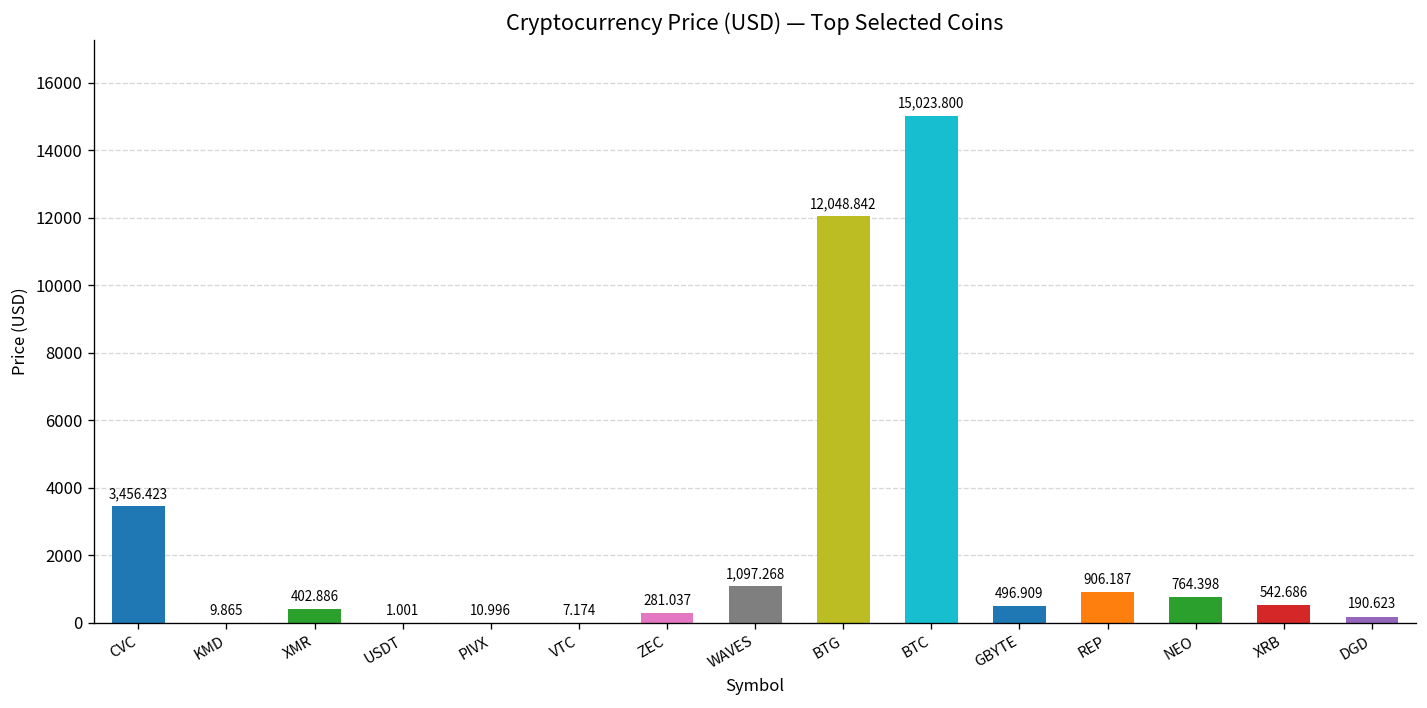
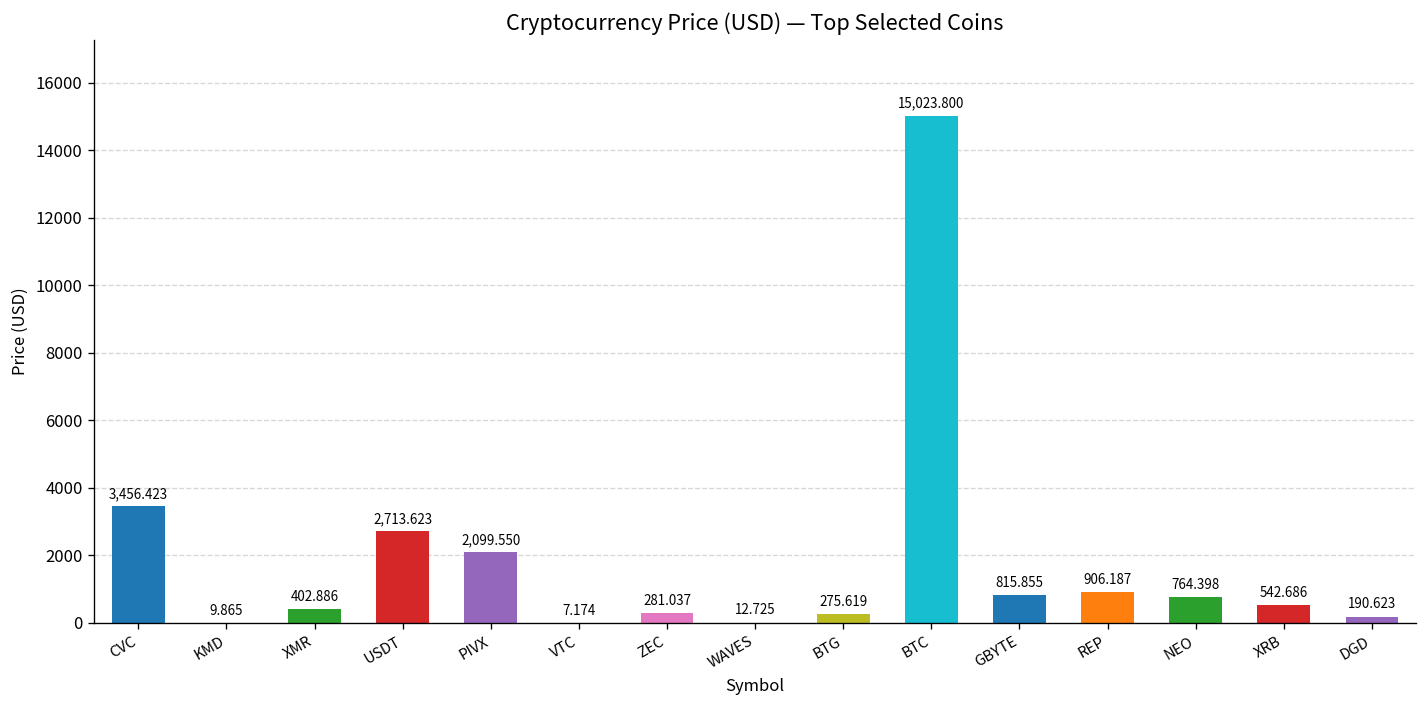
USDT: 1.001 -> 2,713.623
PIVX: 10.996 -> 2,099.550
WAVES: 1,097.268 -> 12.725
BTG: 12,048.842 -> 275.619
GBYTE: 496.909 -> 815.855
